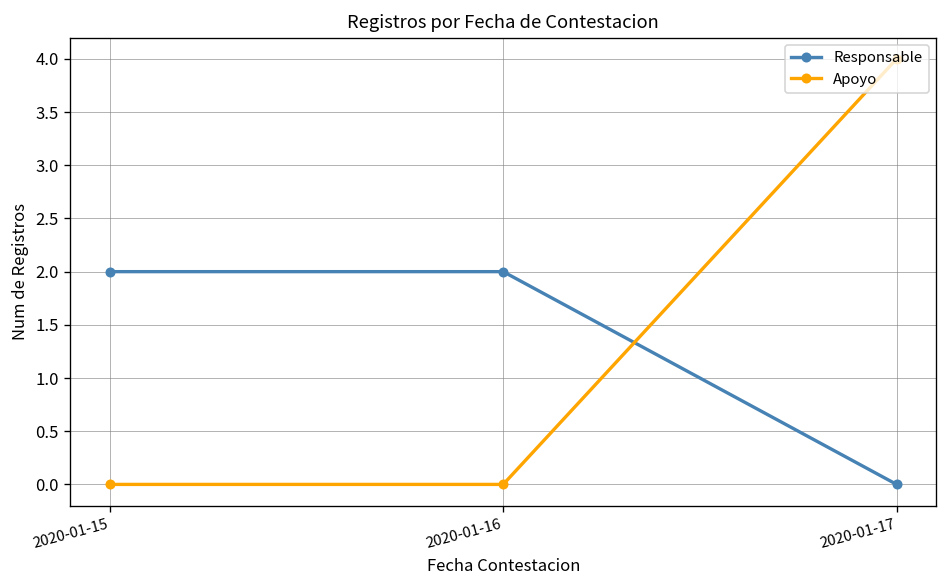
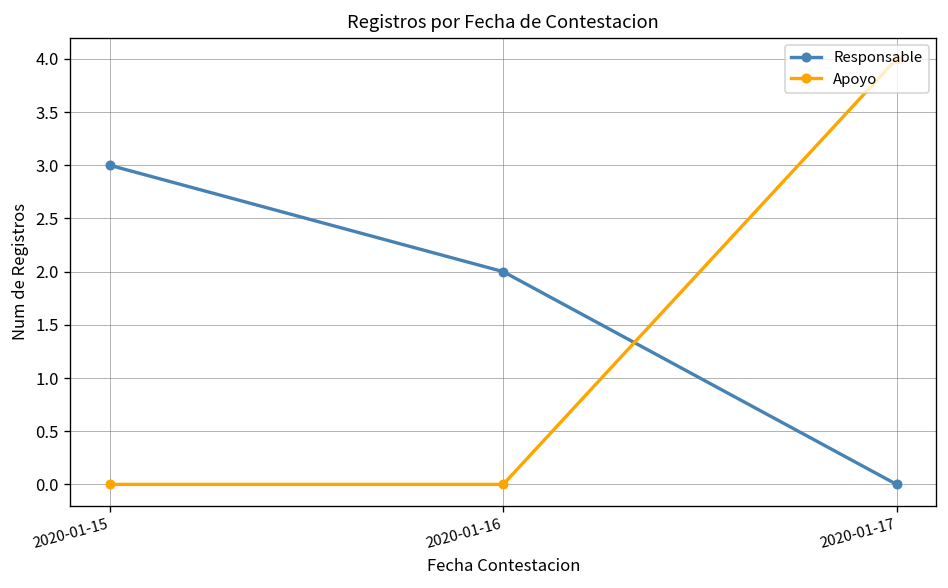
Responsable, 2020-01-15: 2 -> 3
